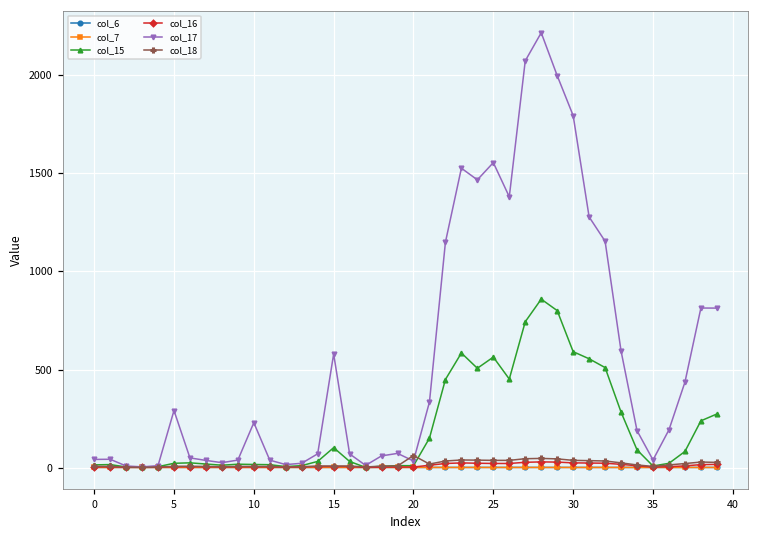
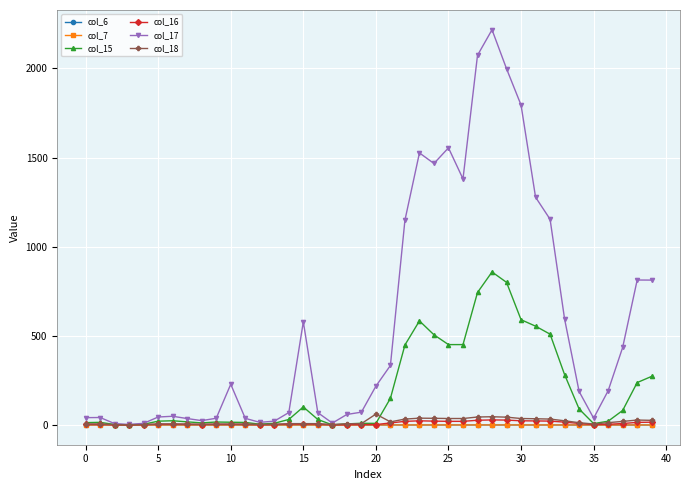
col_17, 5: 290 -> 50
col_17, 20: 30 -> 220
col_15, 25: 560 -> 450
